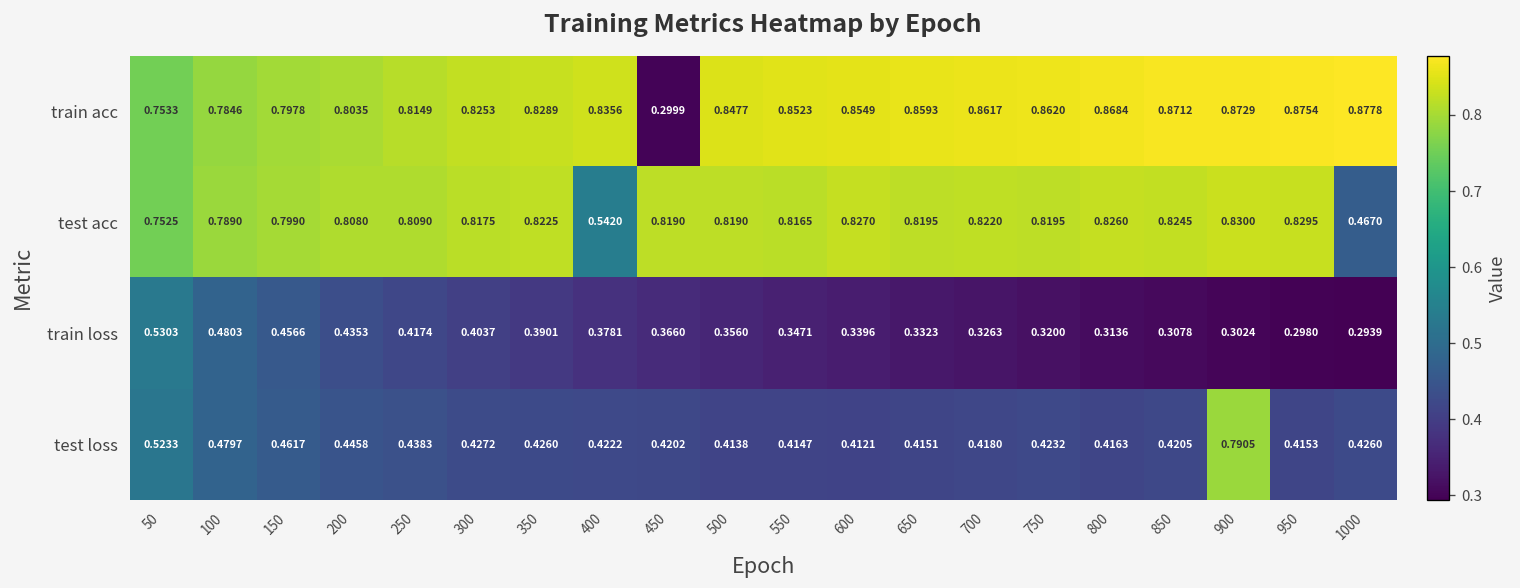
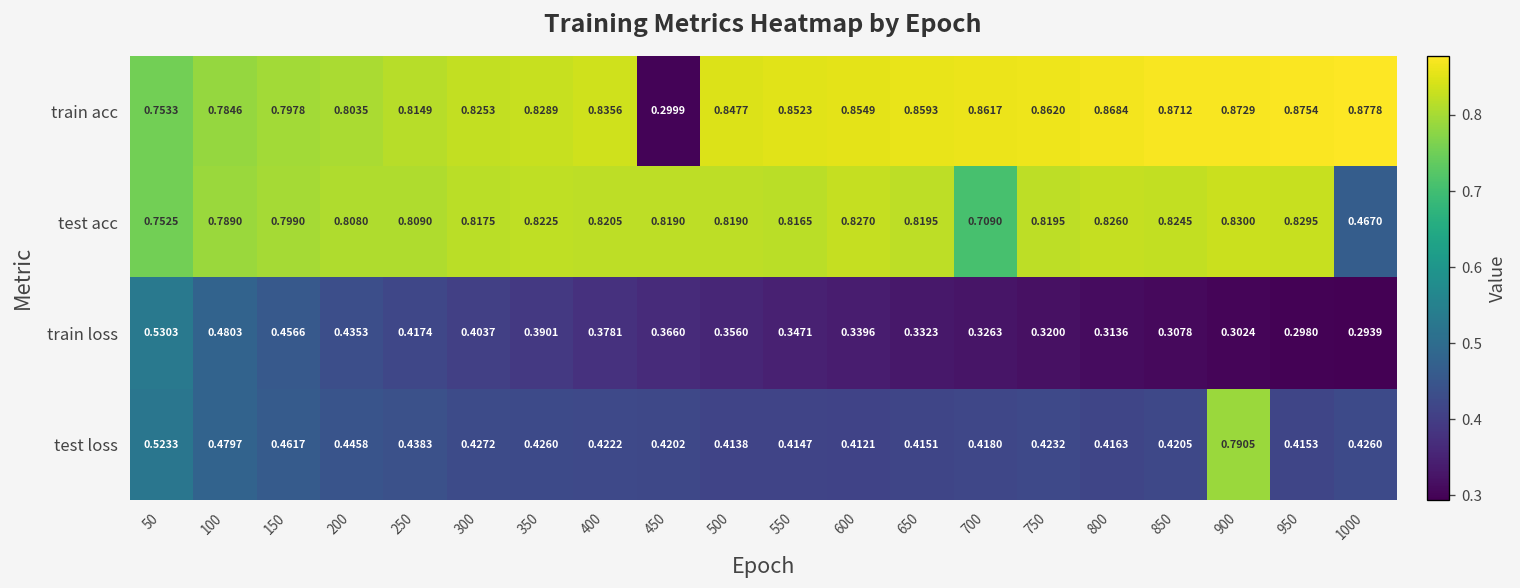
test acc, 400: 0.5420 -> 0.8205
test acc, 700: 0.8220 -> 0.7090
